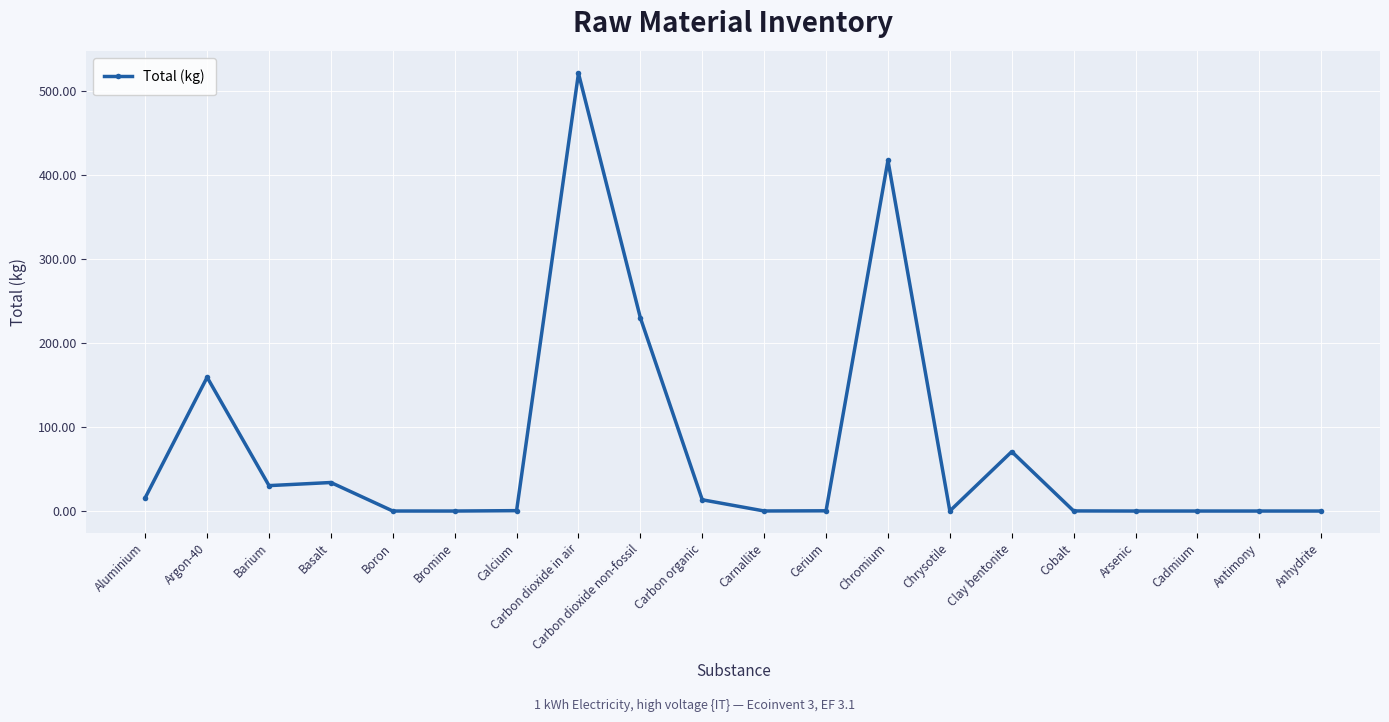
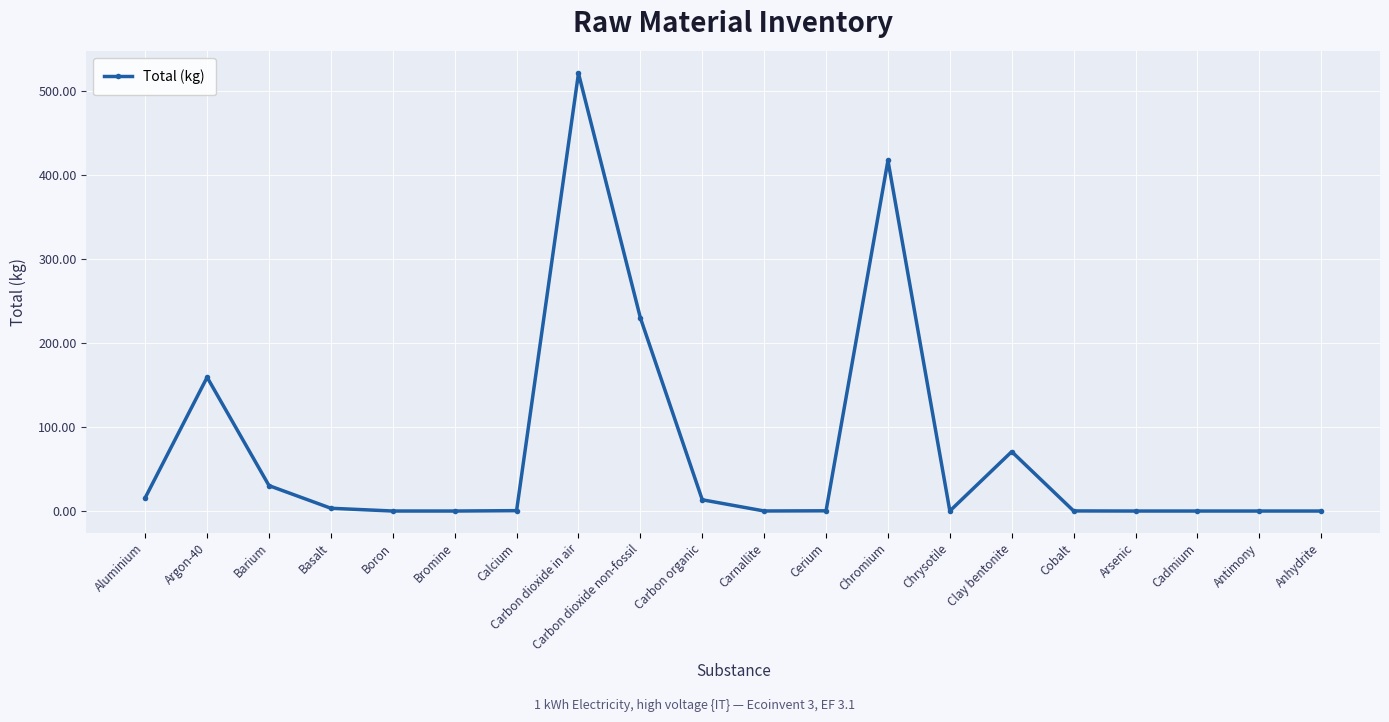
Basalt: 30 -> 0
